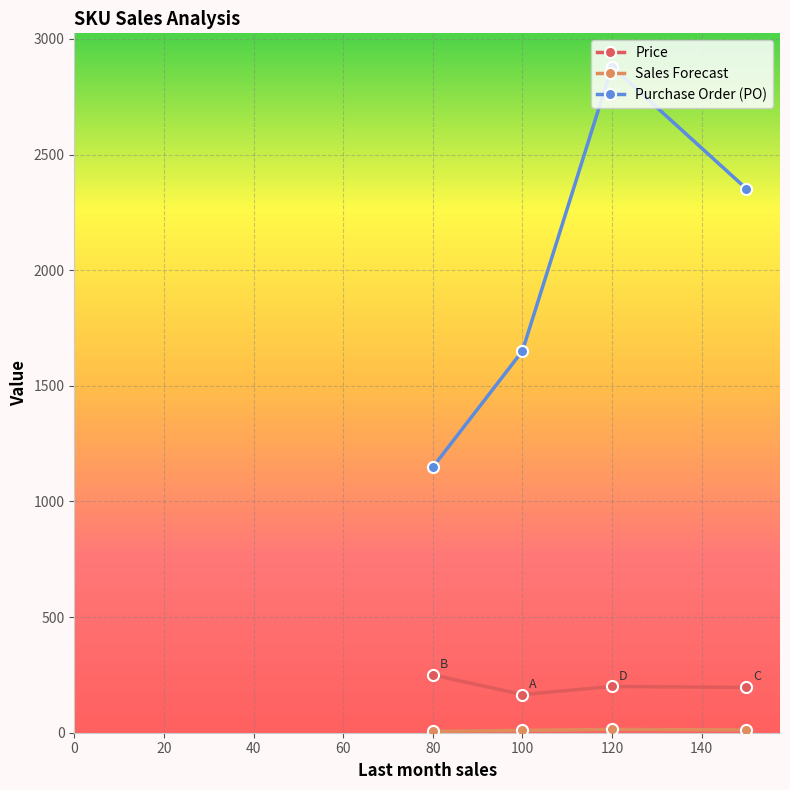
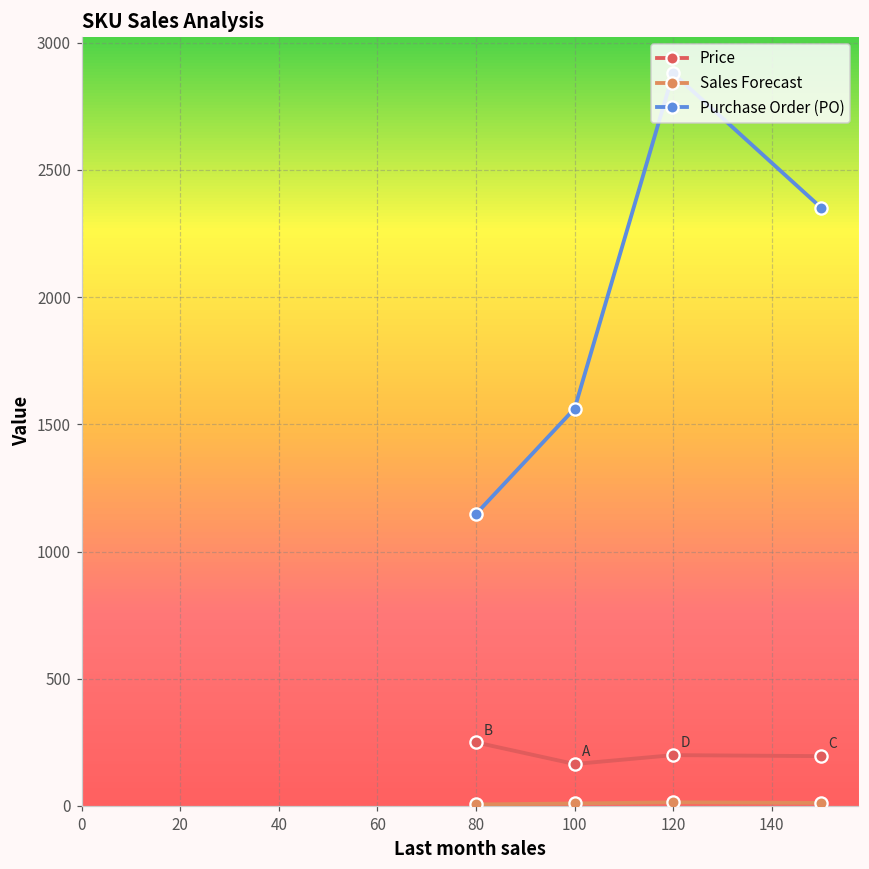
Purchase Order (PO), 100: 1650 -> 1560
